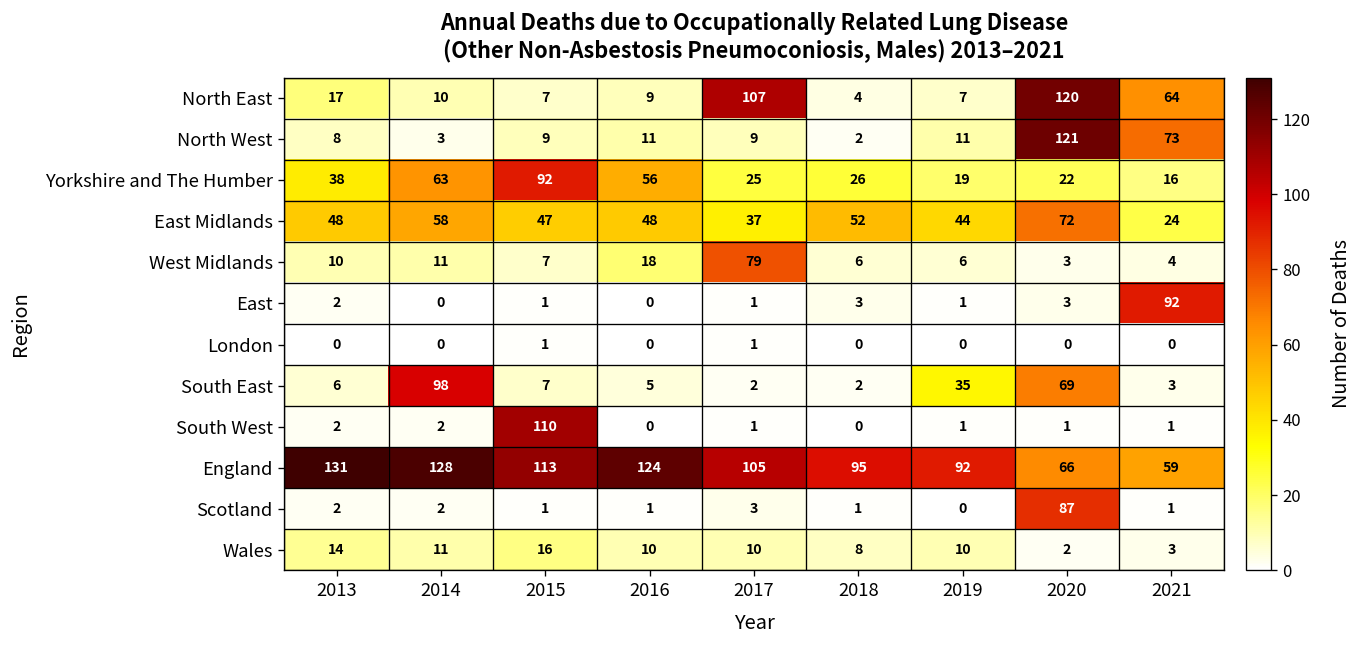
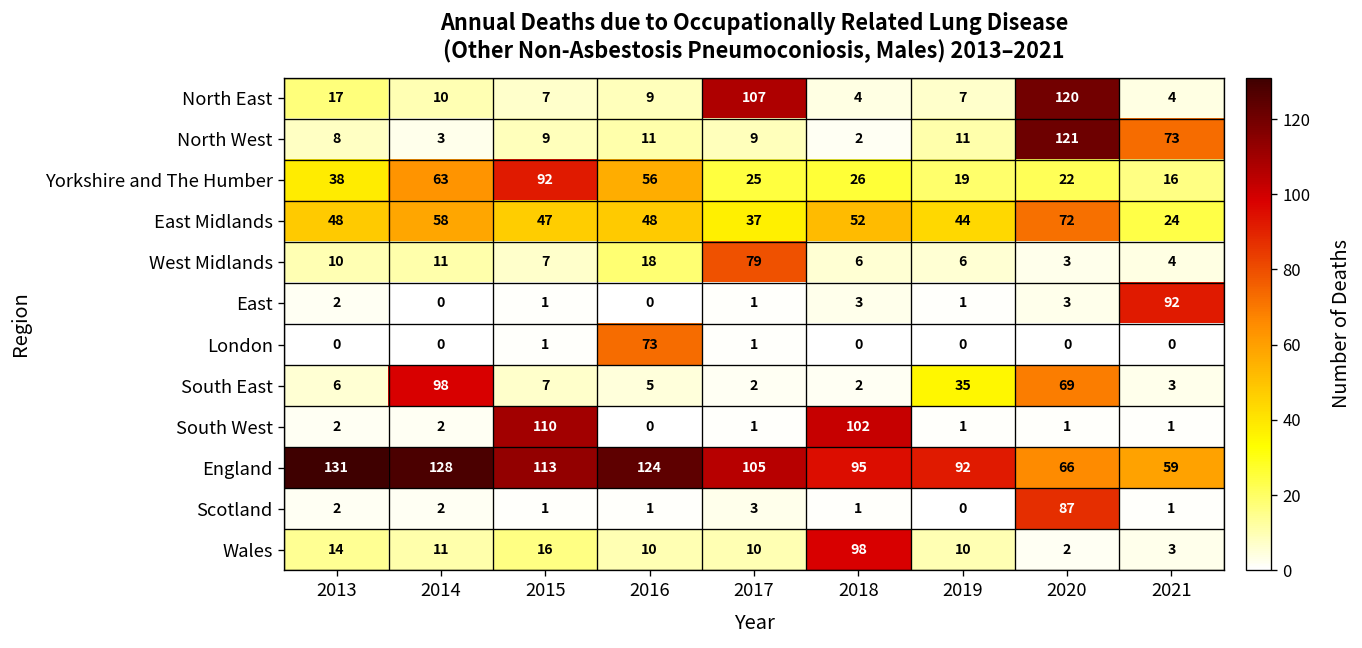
North East, 2021: 64 -> 4
London, 2016: 0 -> 73
South West, 2018: 0 -> 102
Wales, 2018: 8 -> 98
